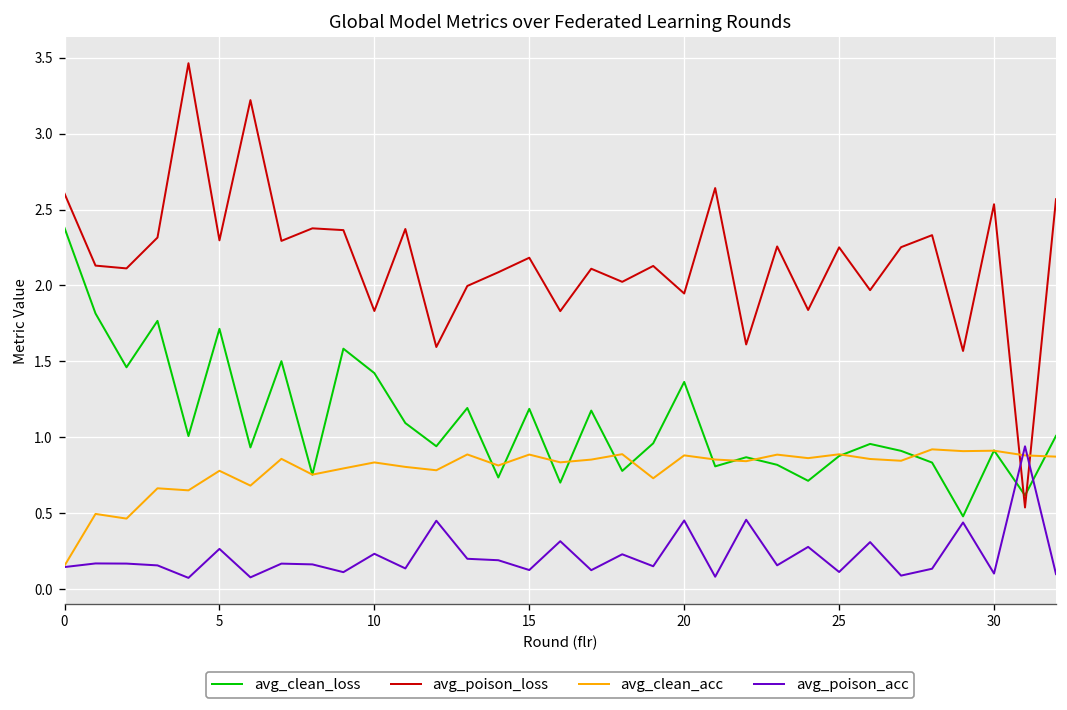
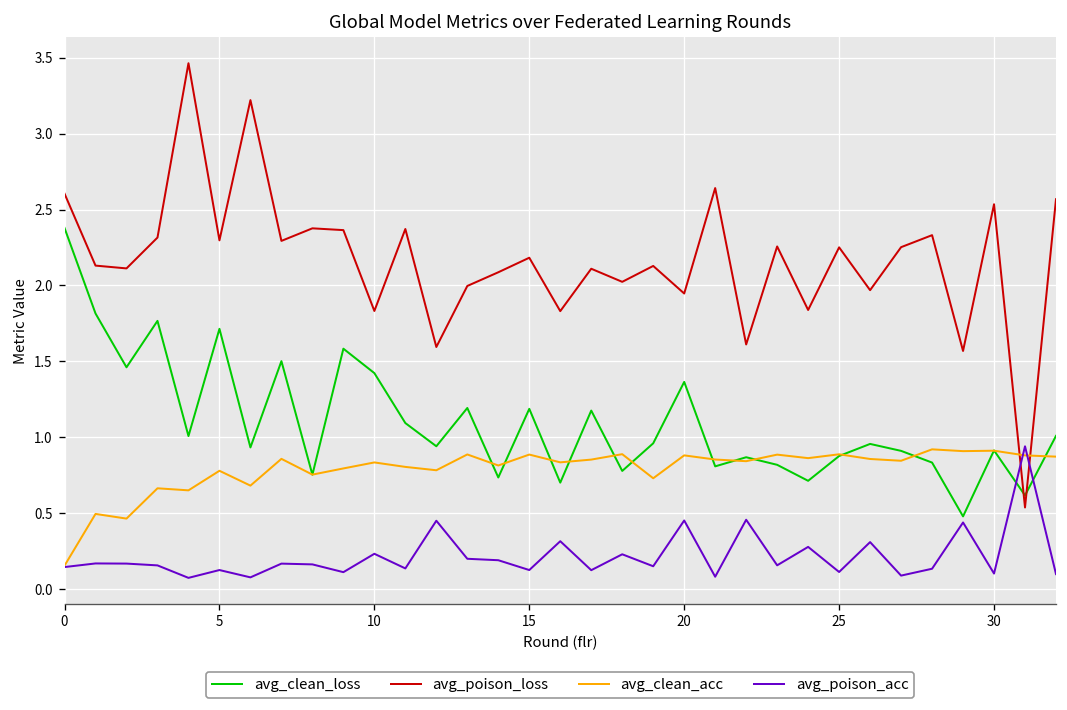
avg_poison_acc, 5: 0.27 -> 0.13
